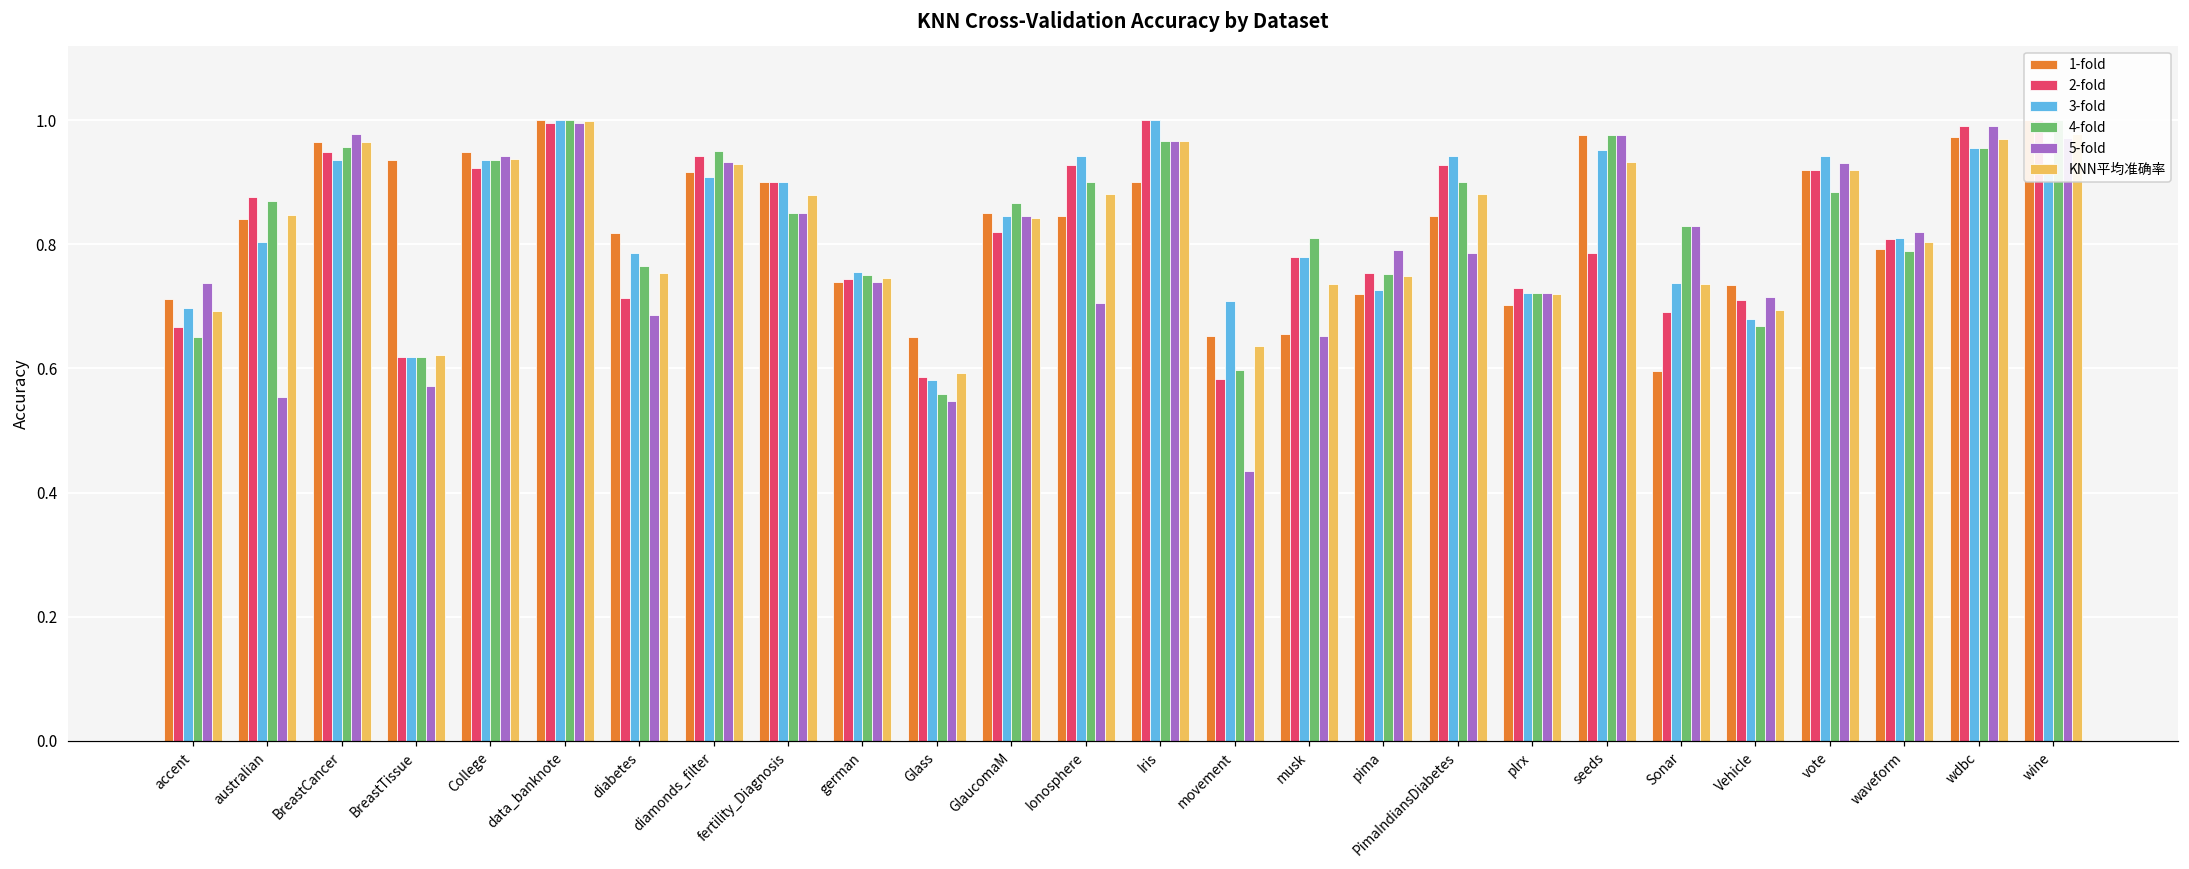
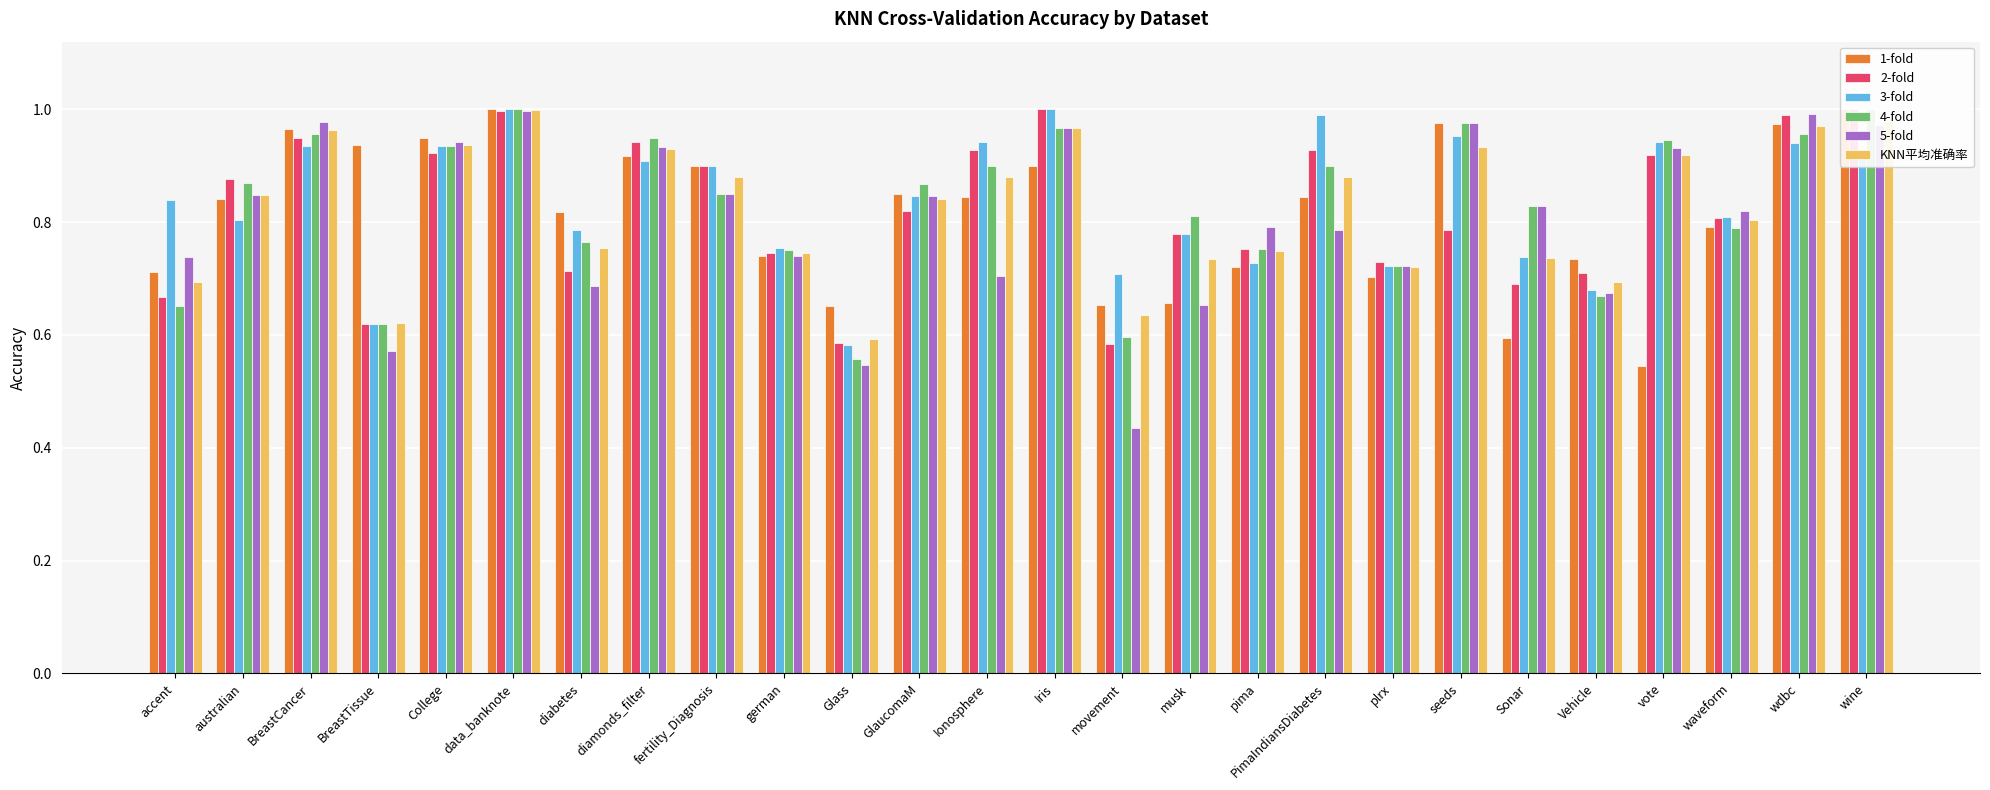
3-fold, accent: 0.70 -> 0.84
5-fold, australian: 0.55 -> 0.85
3-fold, PimaIndiansDiabetes: 0.94 -> 0.99
5-fold, Vehicle: 0.71 -> 0.67
1-fold, vote: 0.92 -> 0.55
4-fold, vote: 0.89 -> 0.95
3-fold, wdbc: 0.96 -> 0.94
